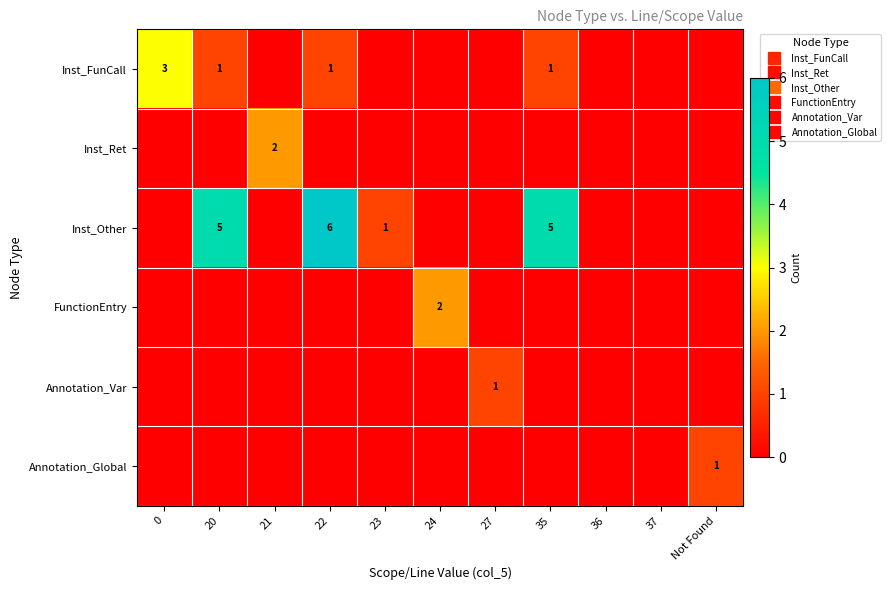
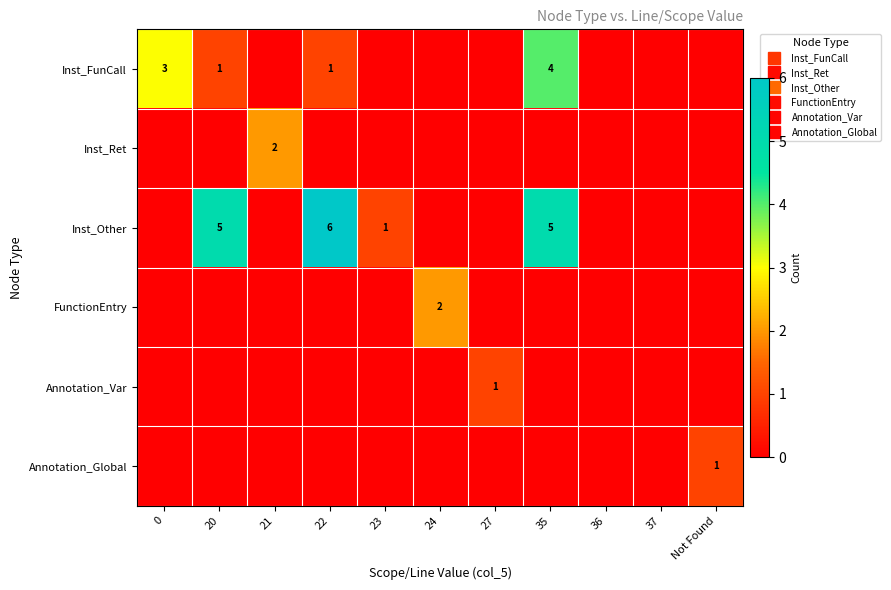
Inst_FunCall, 35: 1 -> 4
